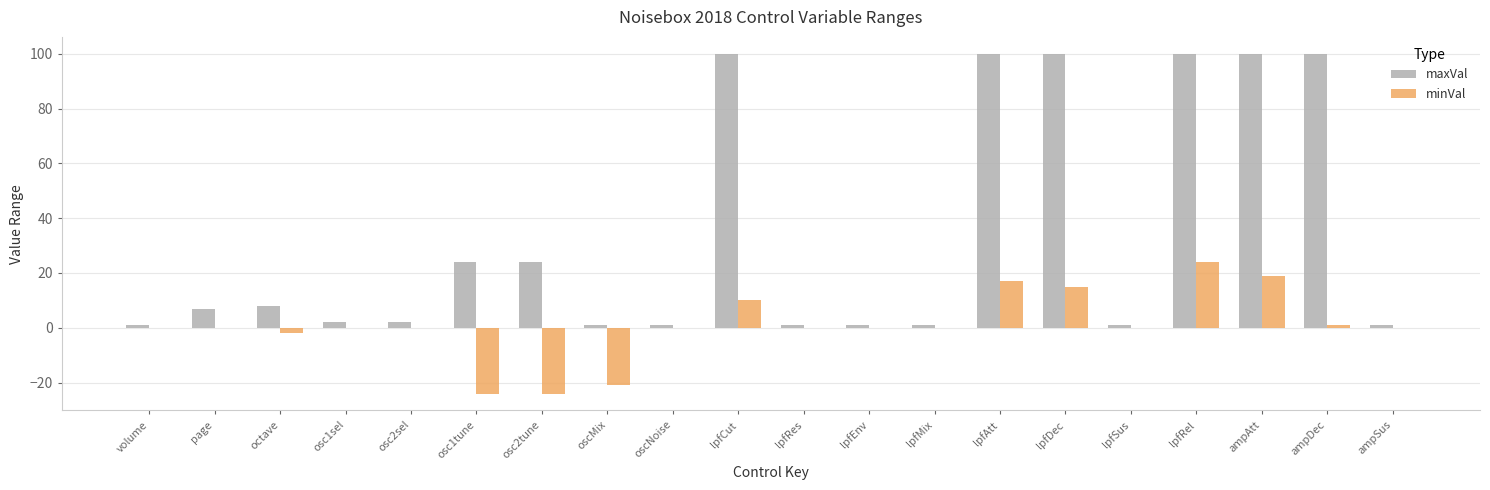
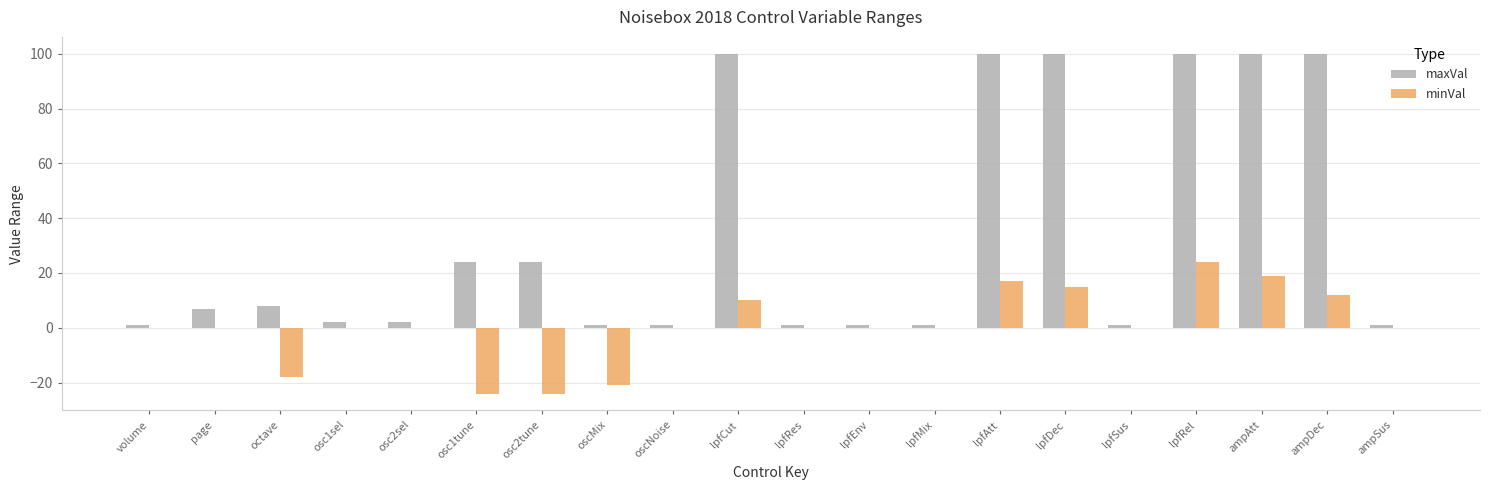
minVal, octave: -2 -> -18
minVal, ampDec: 1 -> 12
